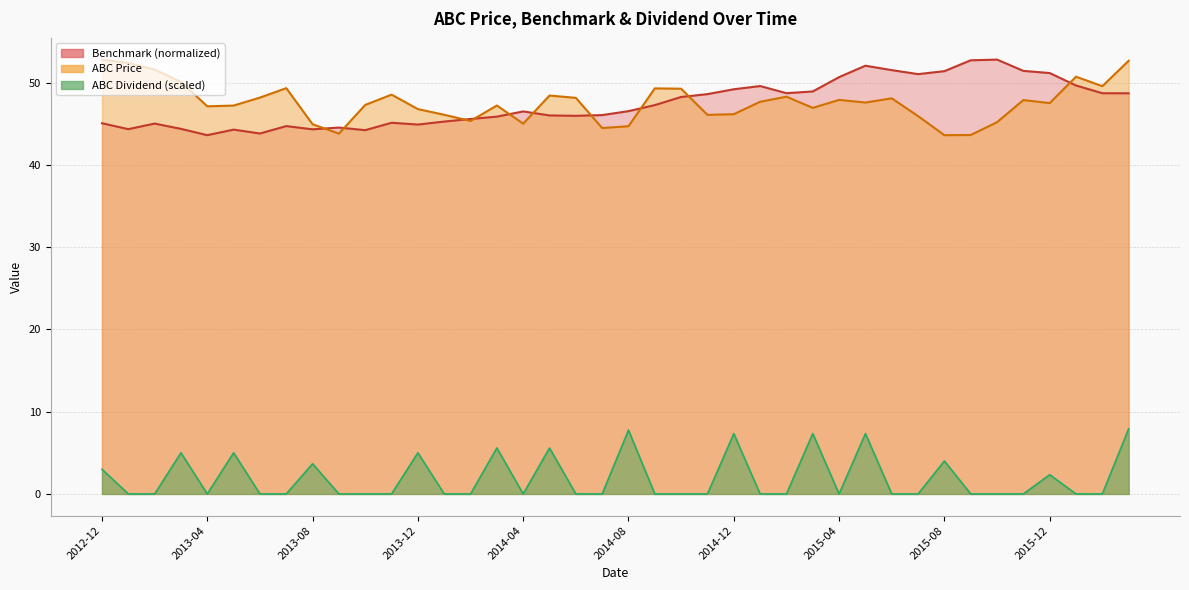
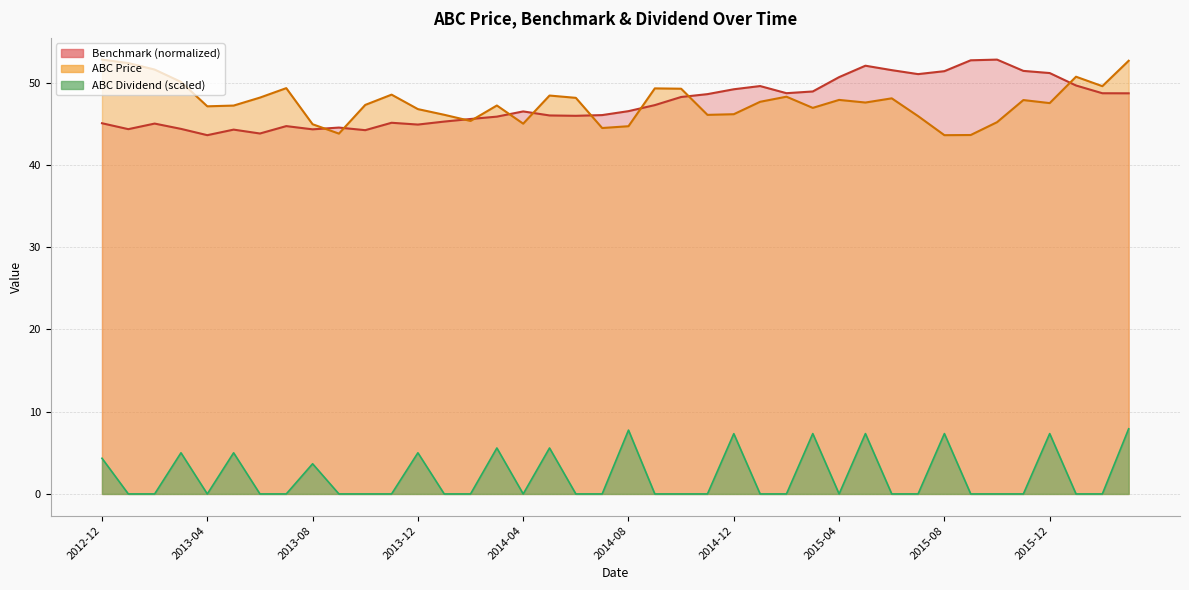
ABC Dividend (scaled), 2012-12: 3 -> 4
ABC Dividend (scaled), 2015-08: 4 -> 7
ABC Dividend (scaled), 2015-12: 2 -> 7
